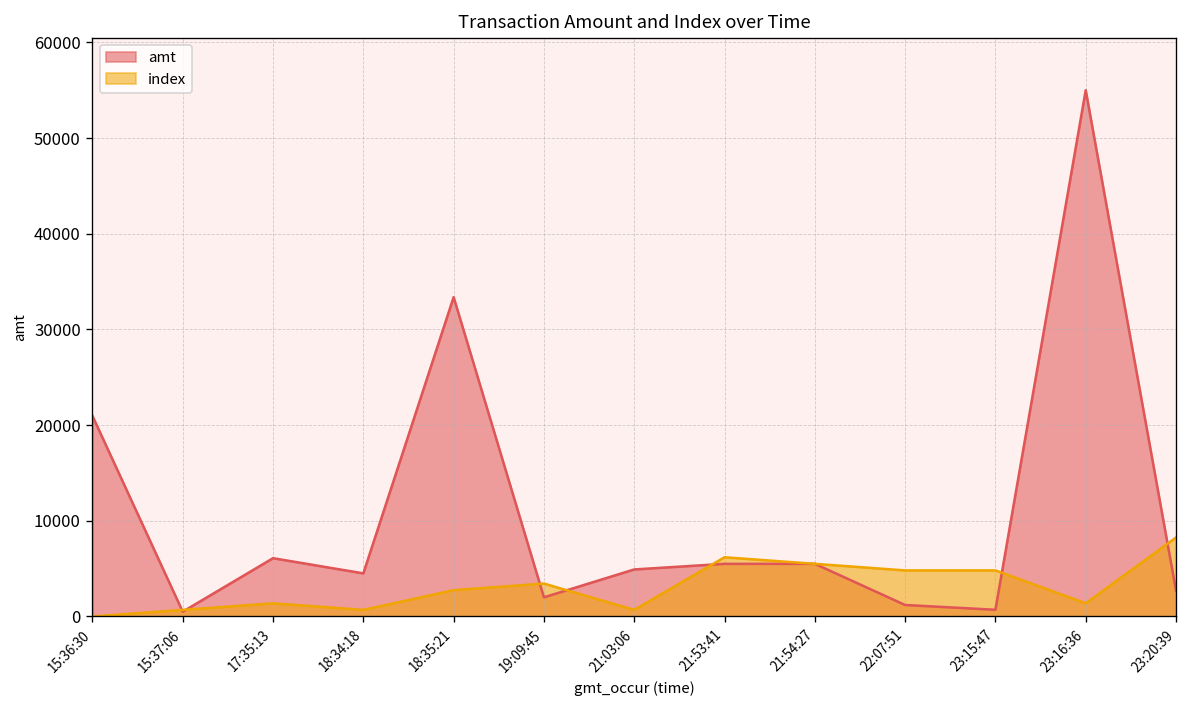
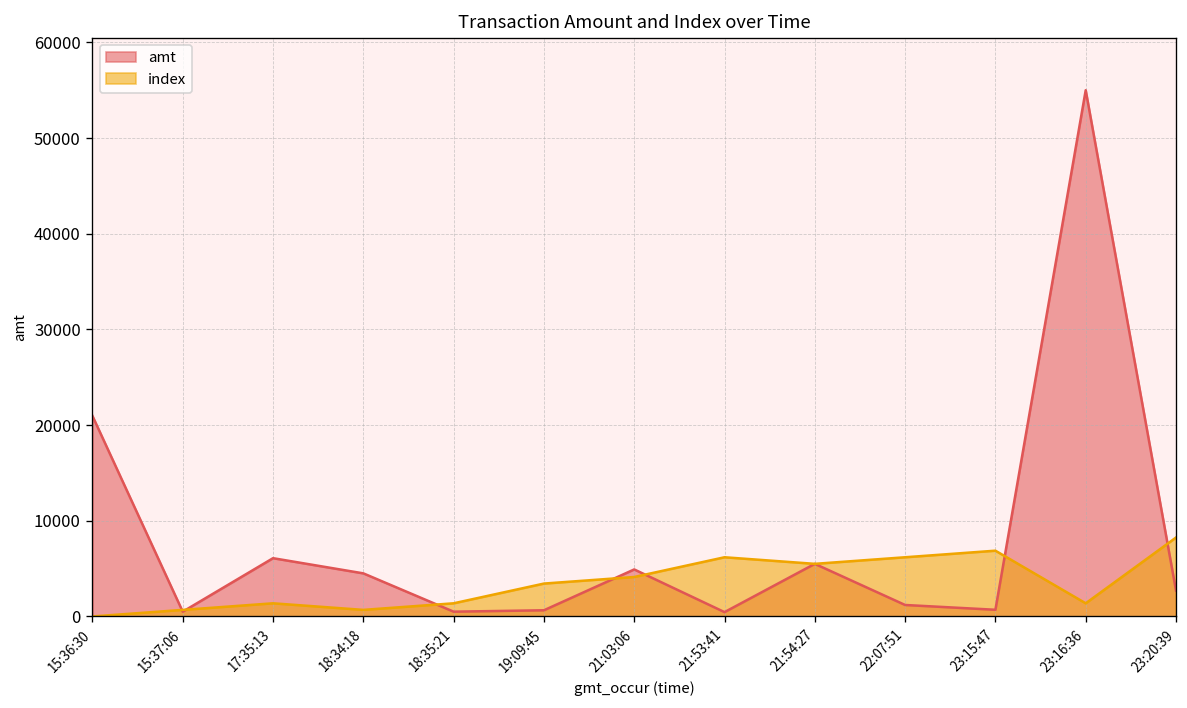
amt, 18:35:21: 33000 -> 1000
index, 18:35:21: 3000 -> 1000
amt, 19:09:45: 2000 -> 1000
index, 21:03:06: 1000 -> 4000
amt, 21:53:41: 6000 -> 0
index, 22:07:51: 5000 -> 6000
index, 23:15:47: 5000 -> 7000
